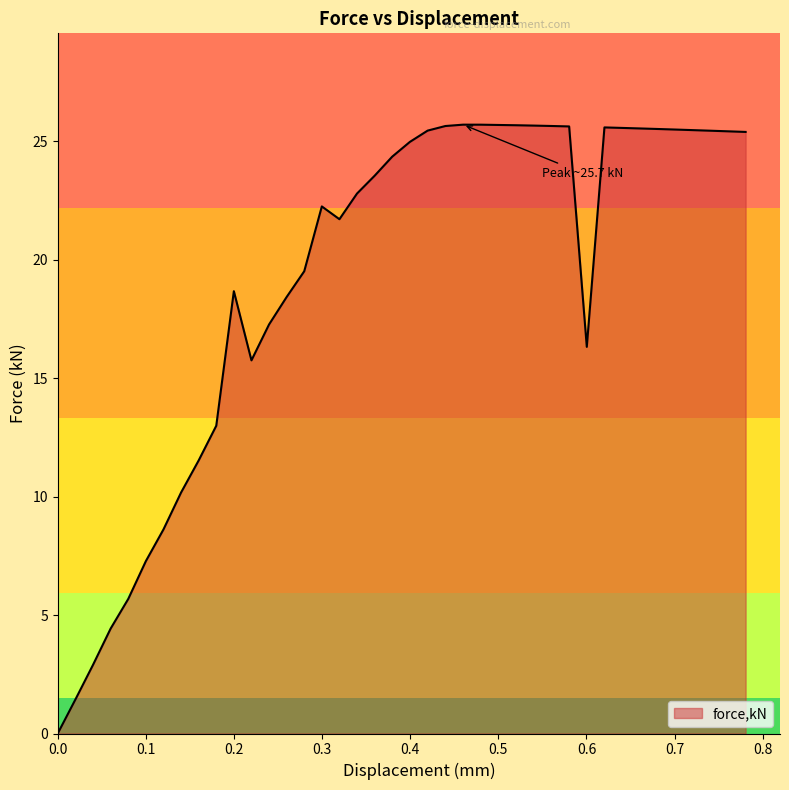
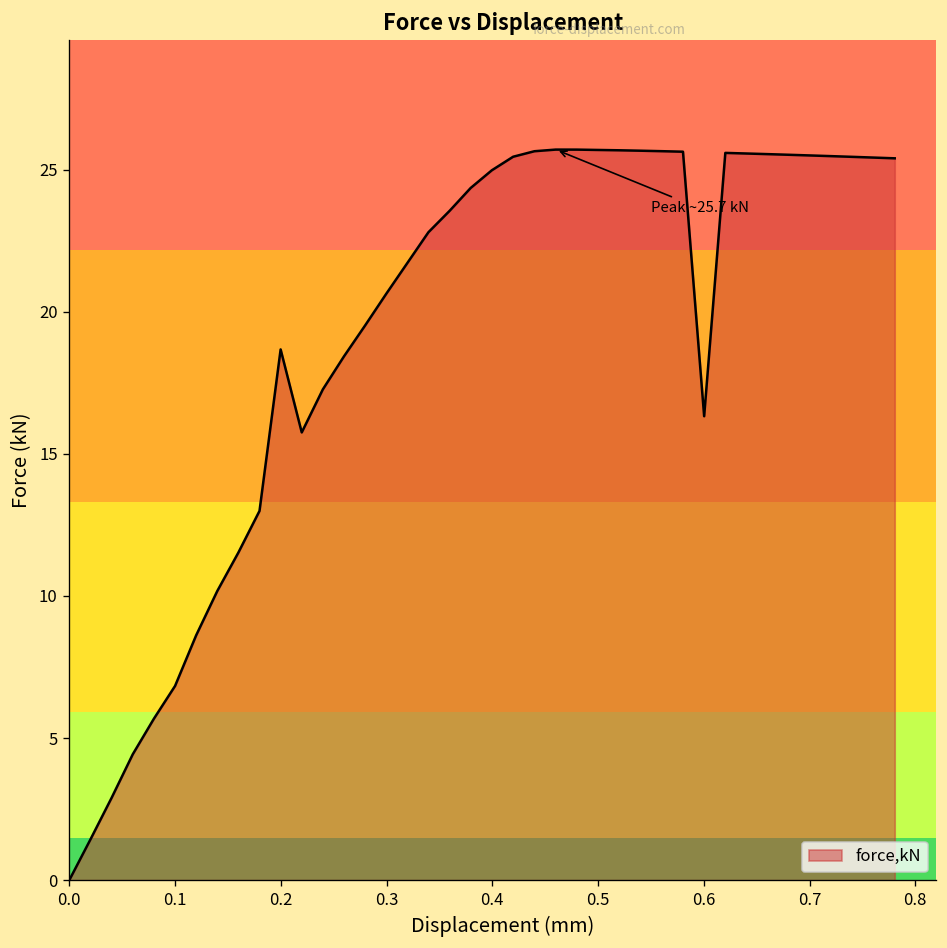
0.1: 7.3 -> 6.8
0.3: 22.3 -> 20.6
